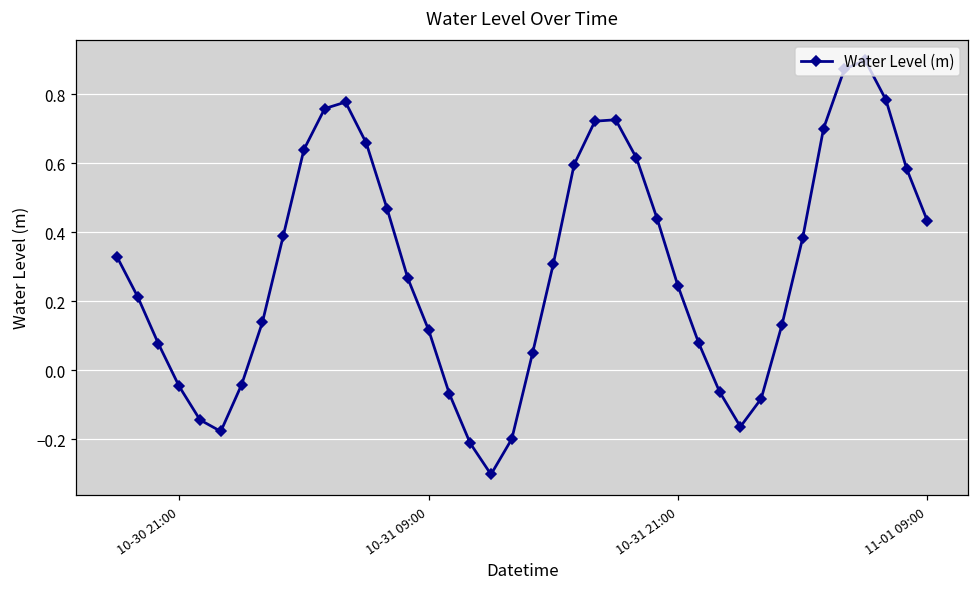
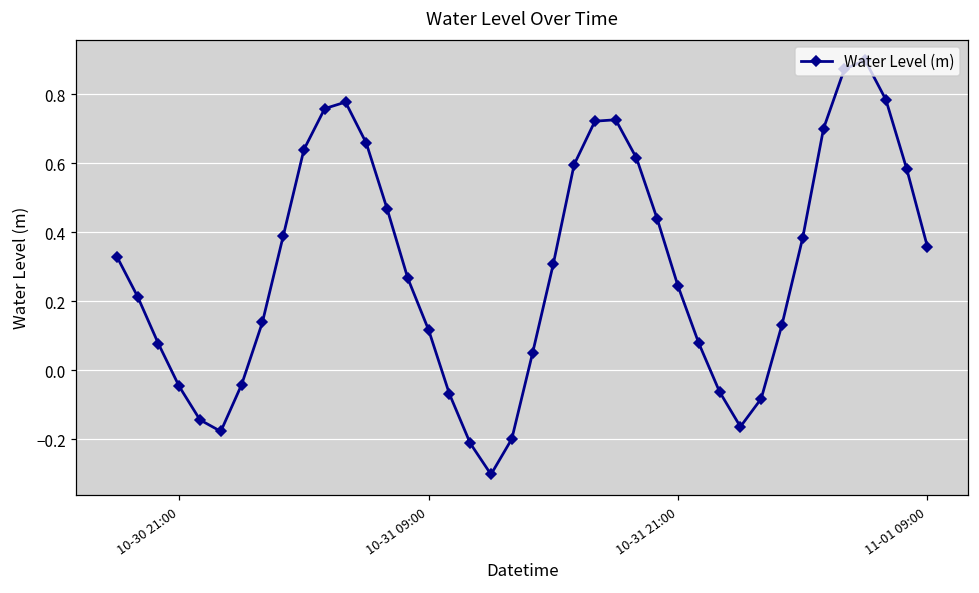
11-01 09:00: 0.43 -> 0.36
